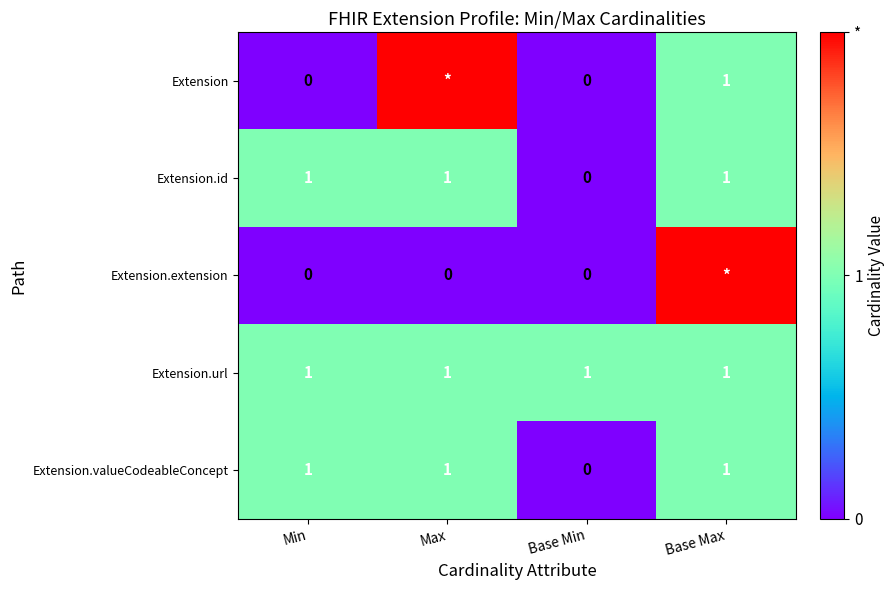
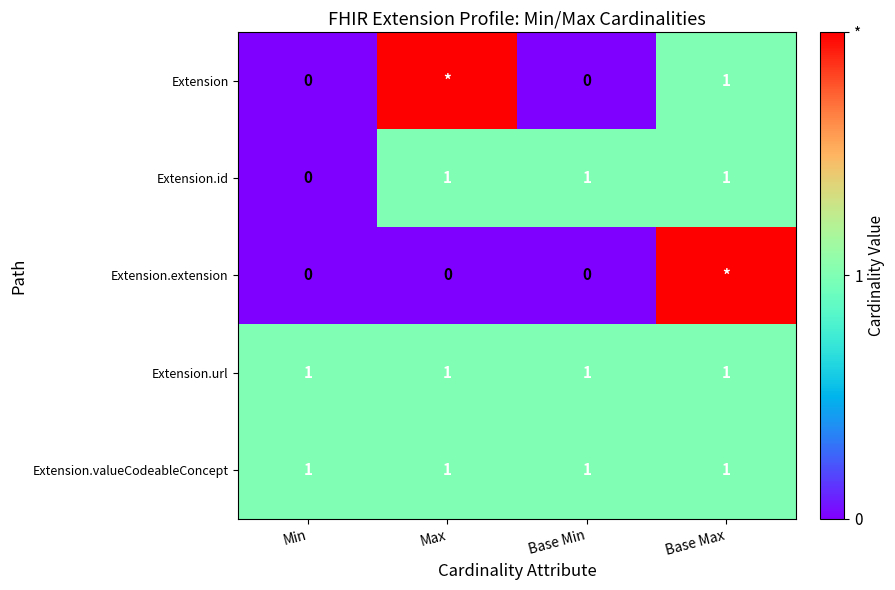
Extension.id, Min: 1 -> 0
Extension.id, Base Min: 0 -> 1
Extension.valueCodeableConcept, Base Min: 0 -> 1
